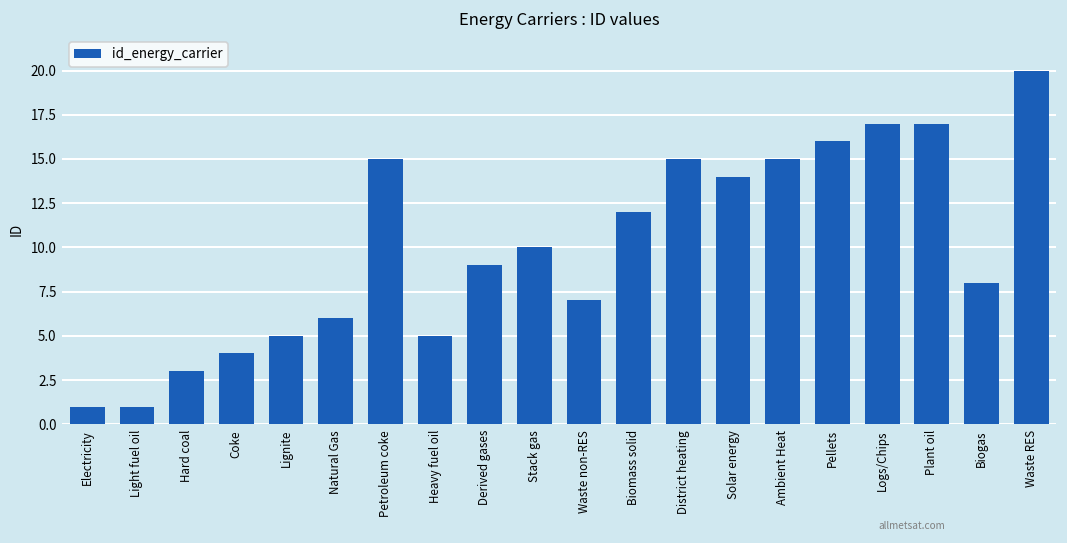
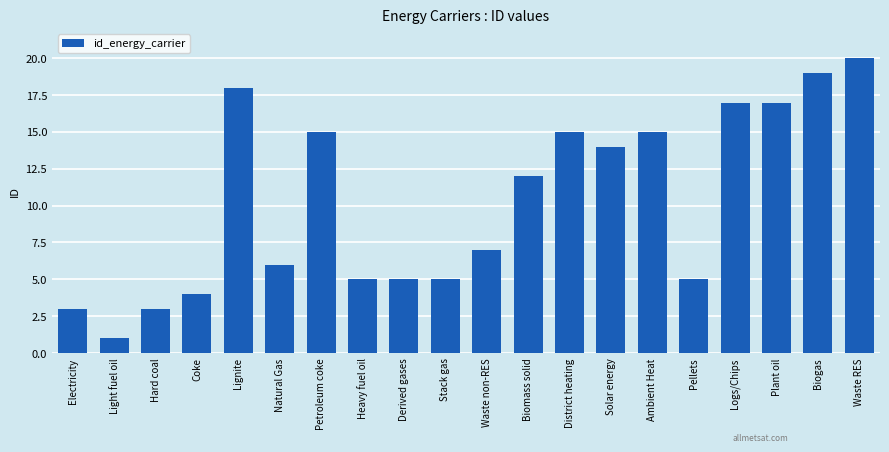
Electricity: 1 -> 3
Lignite: 5 -> 18
Derived gases: 9 -> 5
Stack gas: 10 -> 5
Pellets: 16 -> 5
Biogas: 8 -> 19
